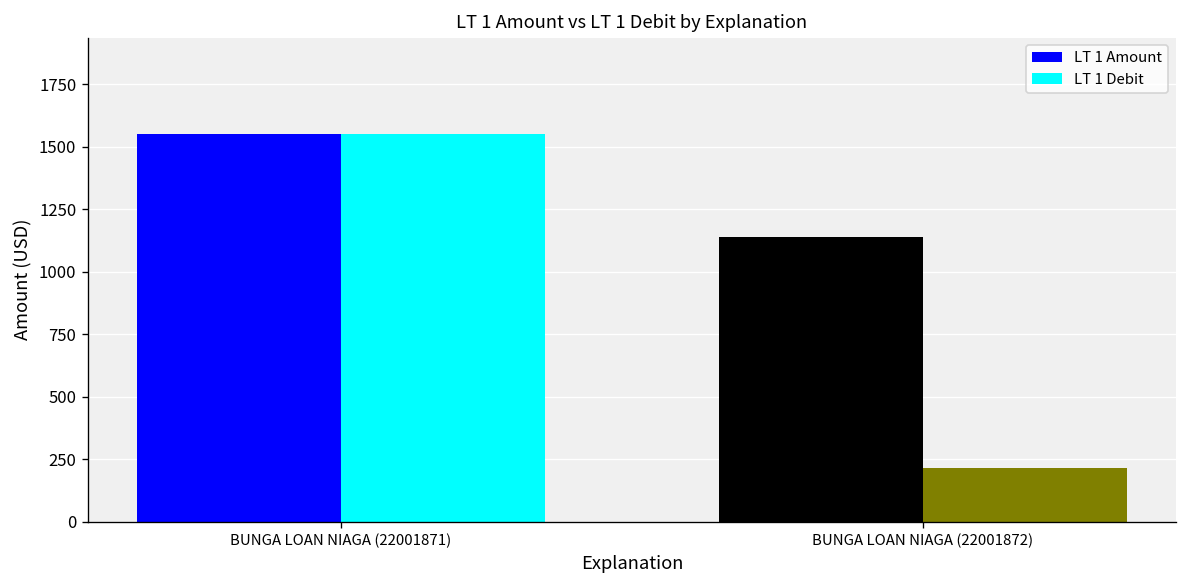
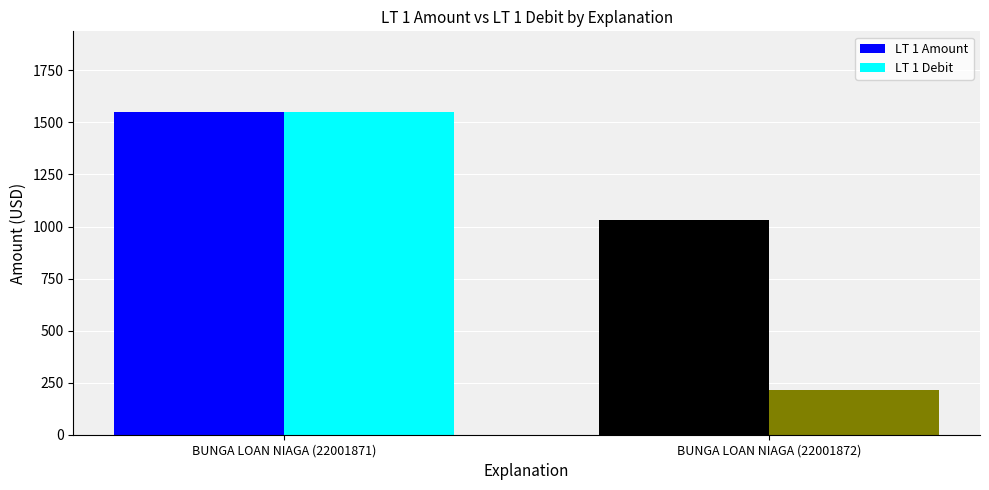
LT 1 Amount, BUNGA LOAN NIAGA (22001872): 1140 -> 1030
